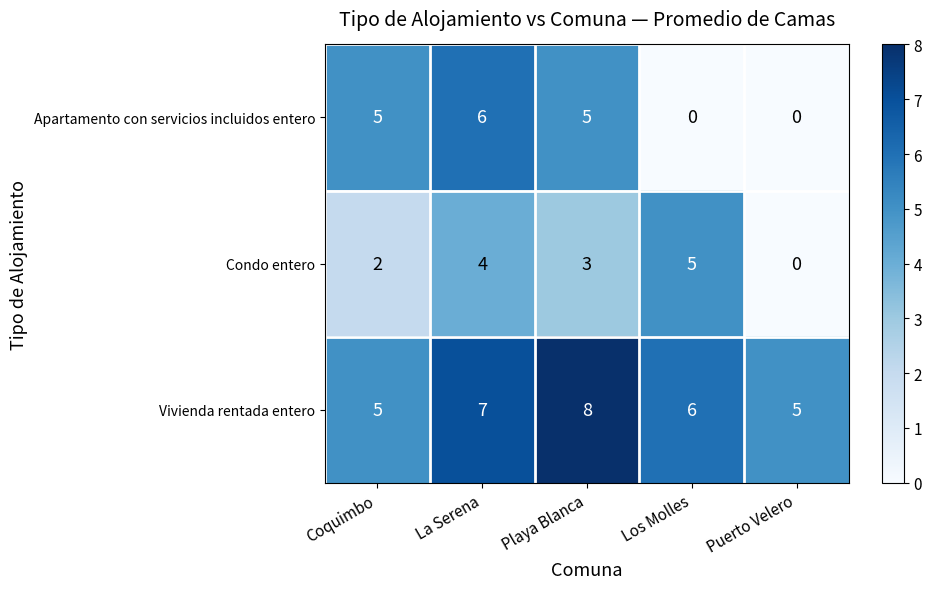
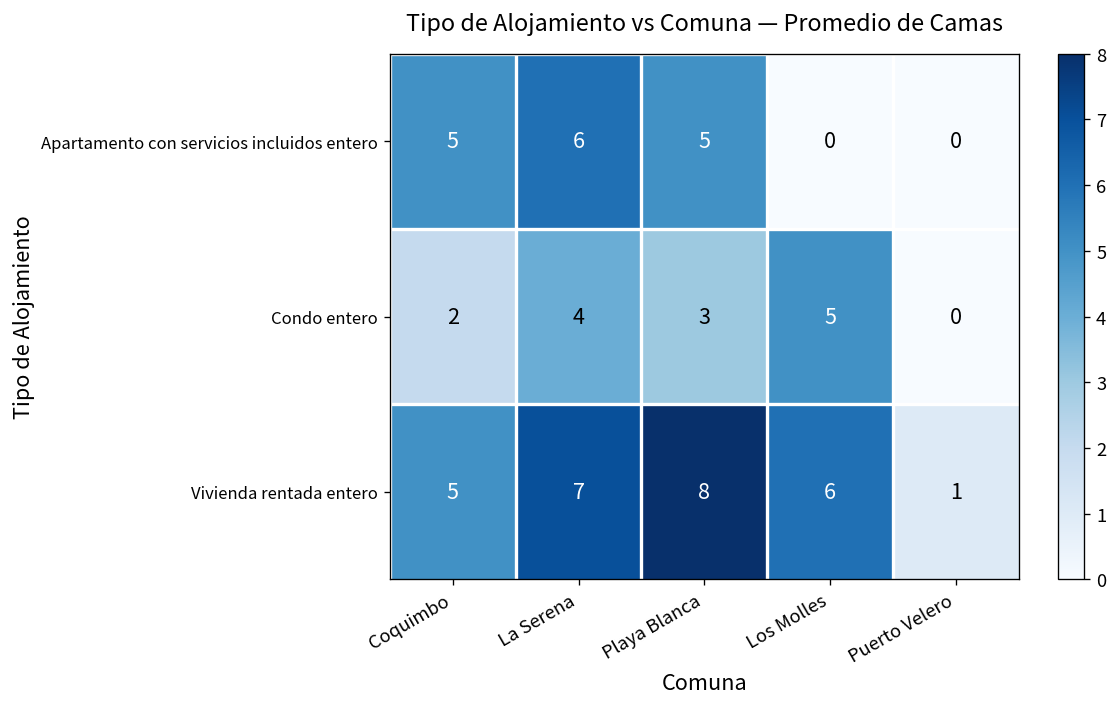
Vivienda rentada entero, Puerto Velero: 5 -> 1
